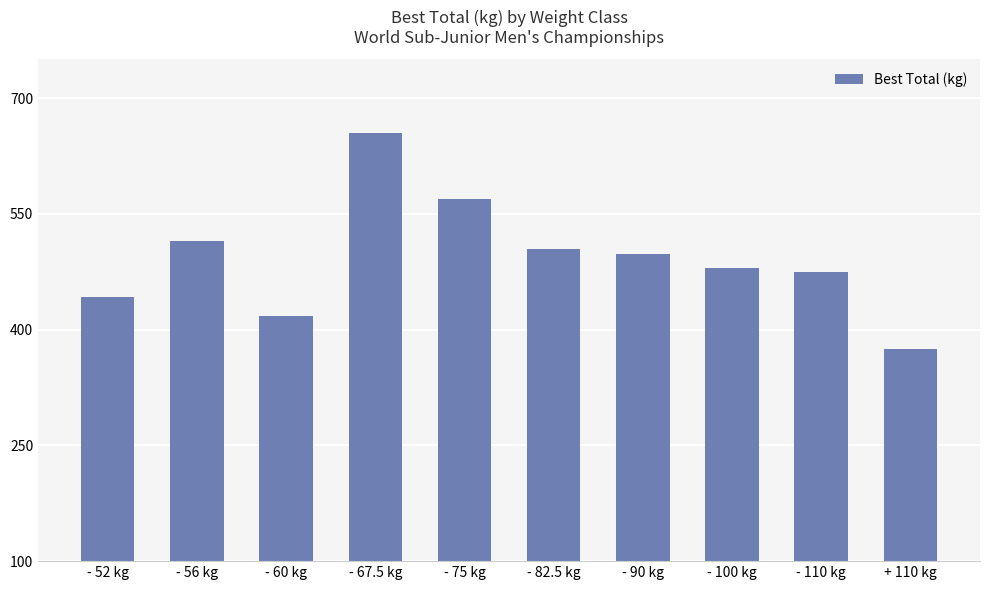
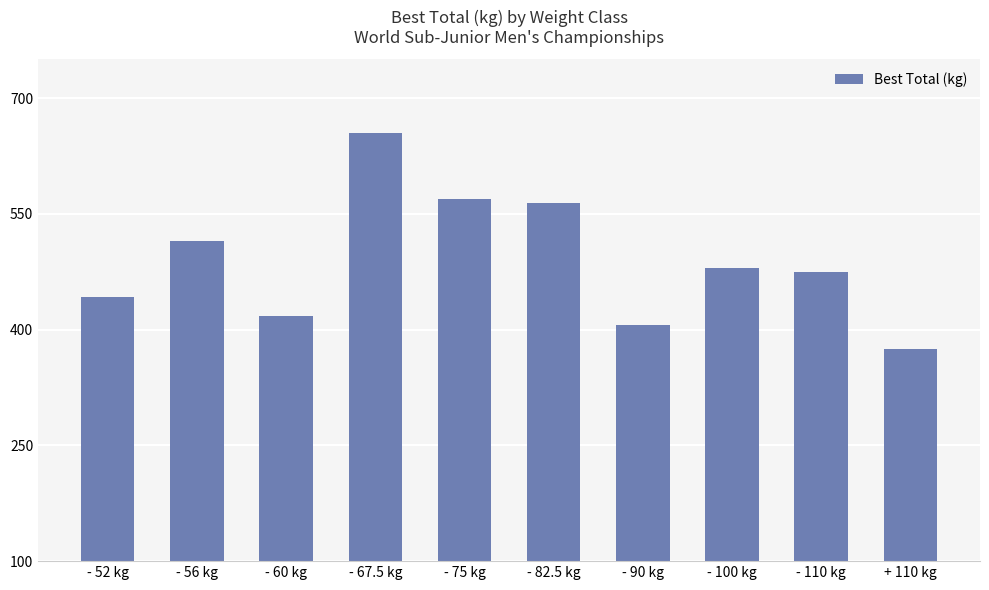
- 82.5 kg: 510 -> 560
- 90 kg: 500 -> 410
